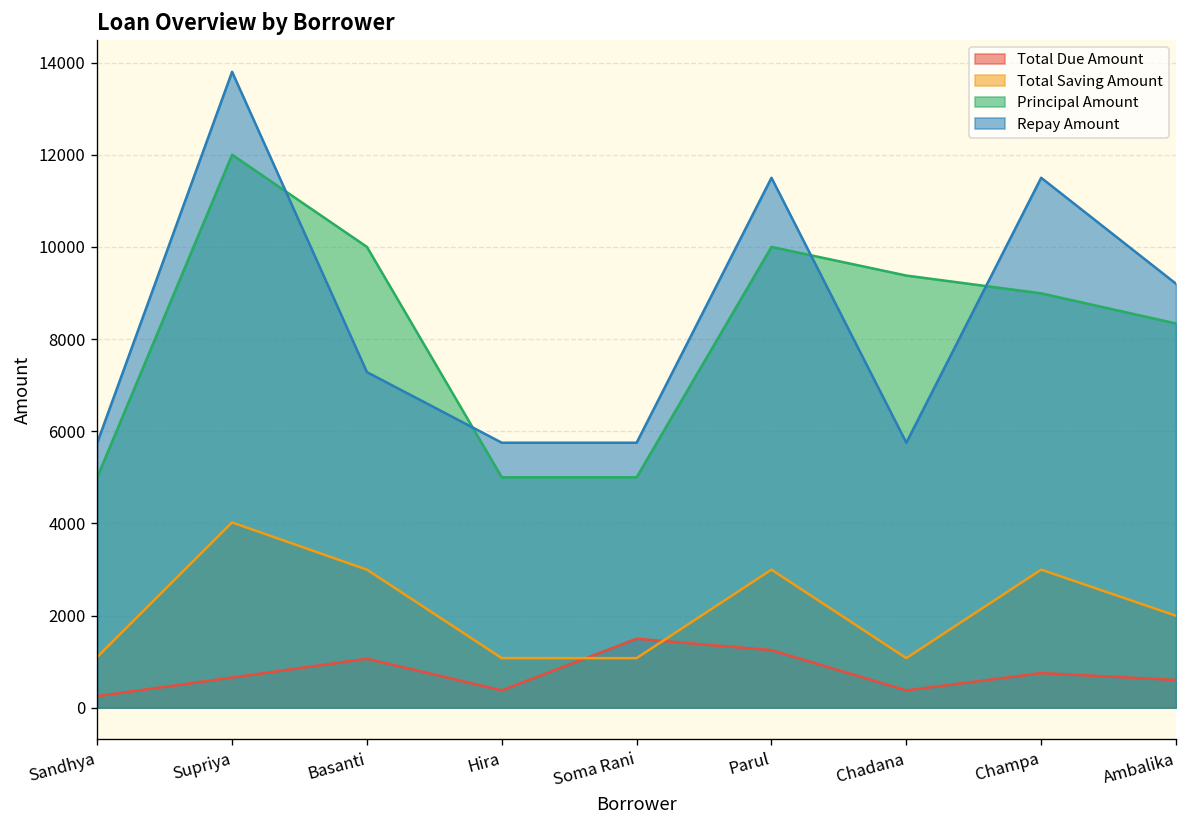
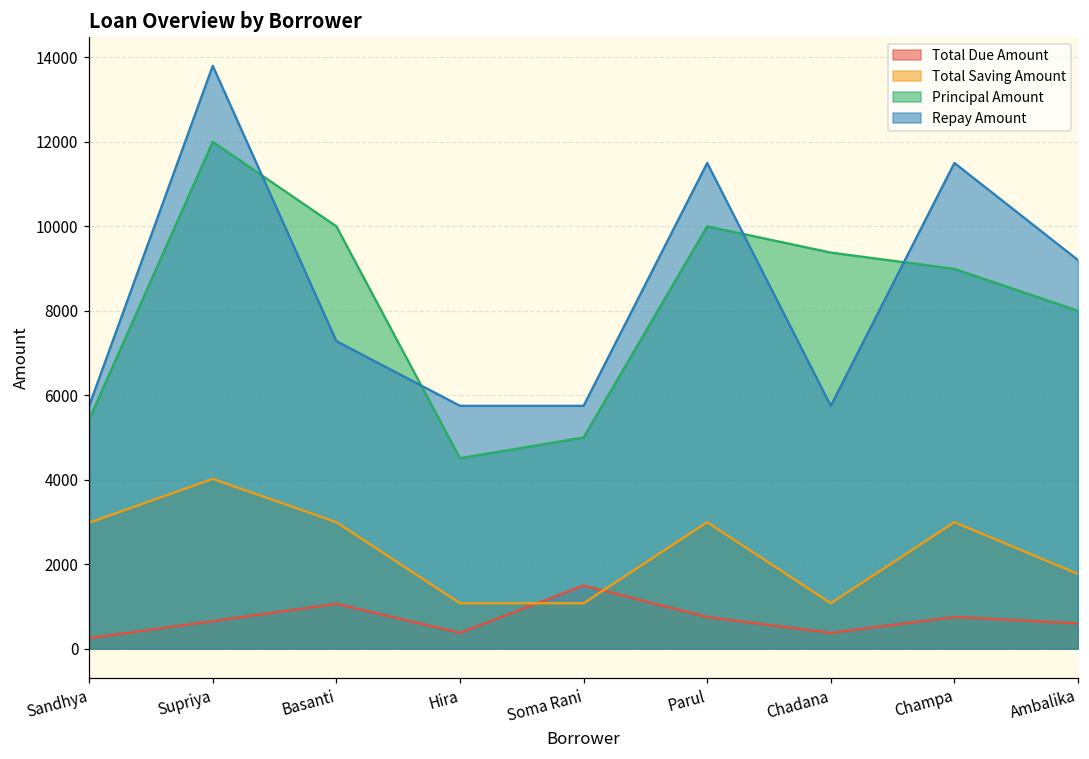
Total Saving Amount, Sandhya: 1100 -> 3000
Principal Amount, Sandhya: 5000 -> 5400
Principal Amount, Hira: 5000 -> 4500
Total Due Amount, Parul: 1200 -> 800
Total Saving Amount, Ambalika: 2000 -> 1800
Principal Amount, Ambalika: 8300 -> 8000
